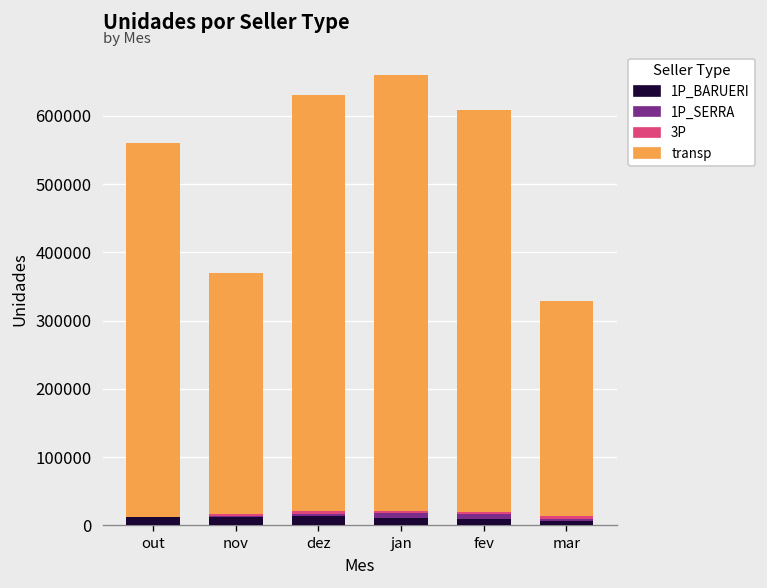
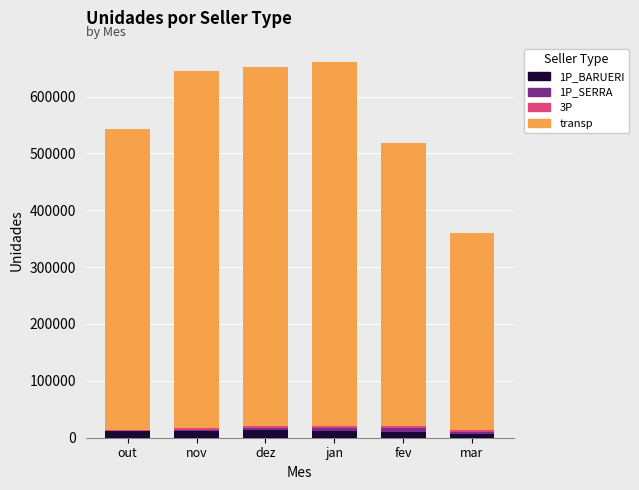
transp, out: 550000 -> 530000
transp, nov: 350000 -> 630000
transp, dez: 610000 -> 630000
transp, fev: 590000 -> 500000
transp, mar: 320000 -> 350000
